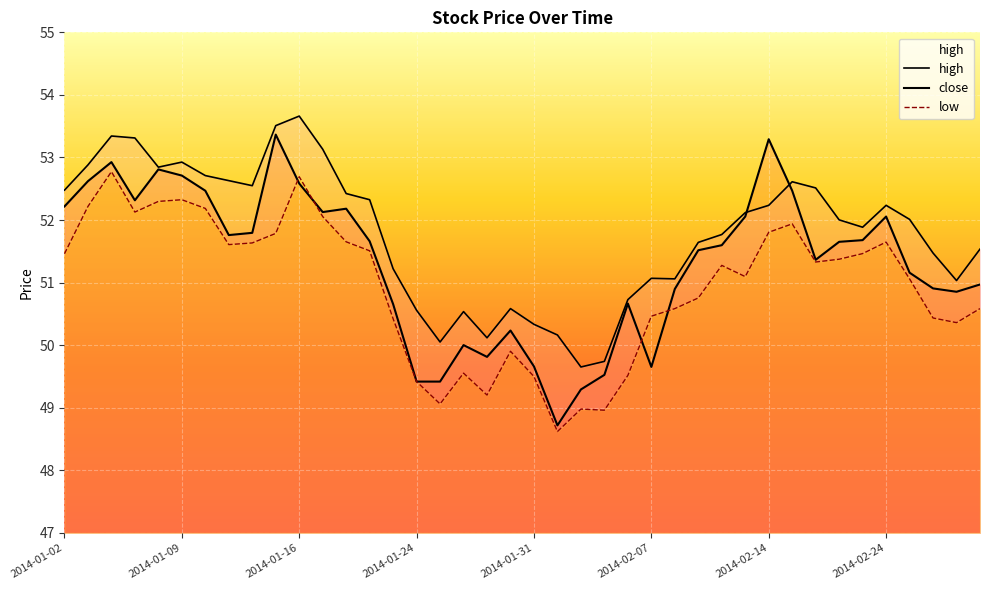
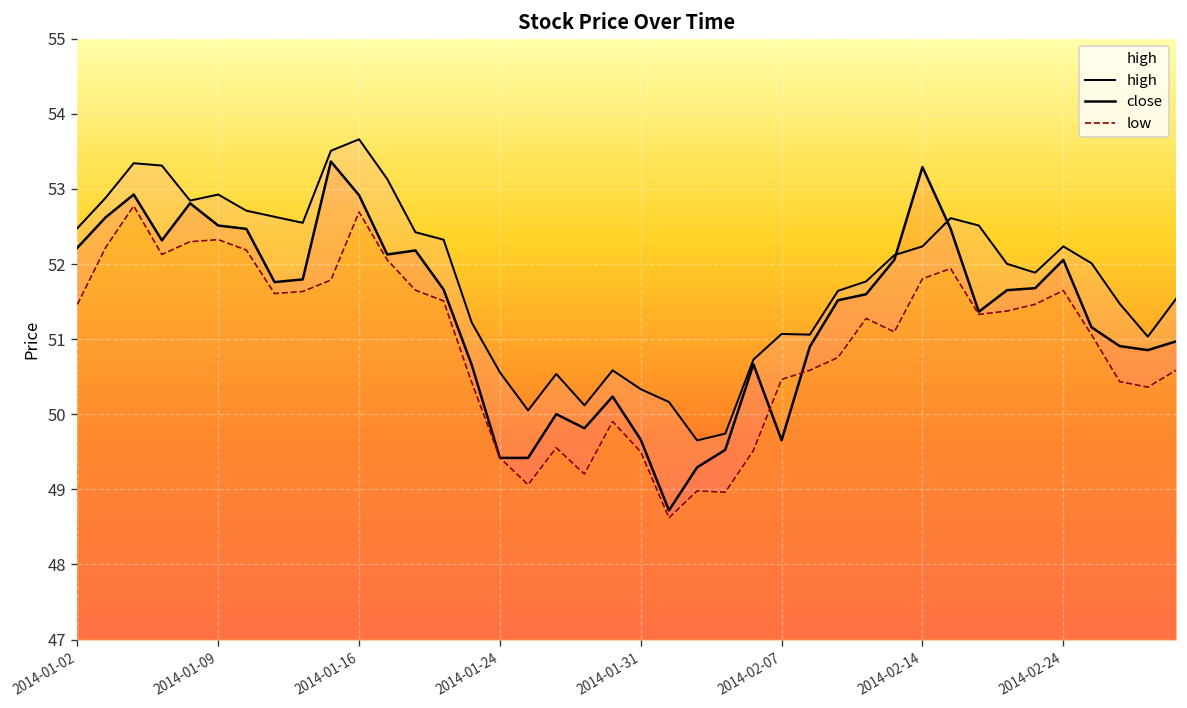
close, 2014-01-09: 52.7 -> 52.5
close, 2014-01-16: 52.6 -> 52.9
